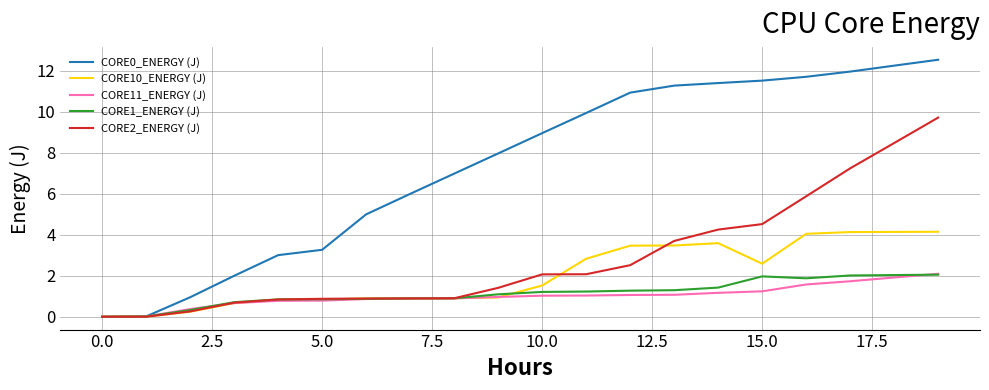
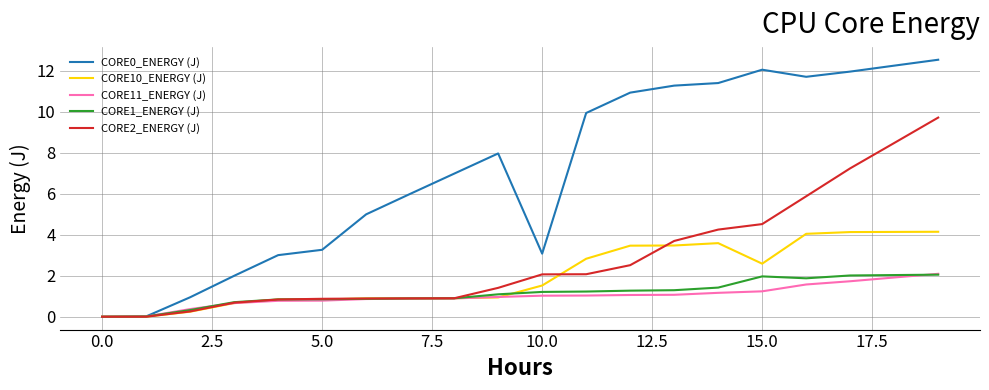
CORE0_ENERGY (J), 10.0: 9.0 -> 3.1
CORE0_ENERGY (J), 15.0: 11.5 -> 12.0
